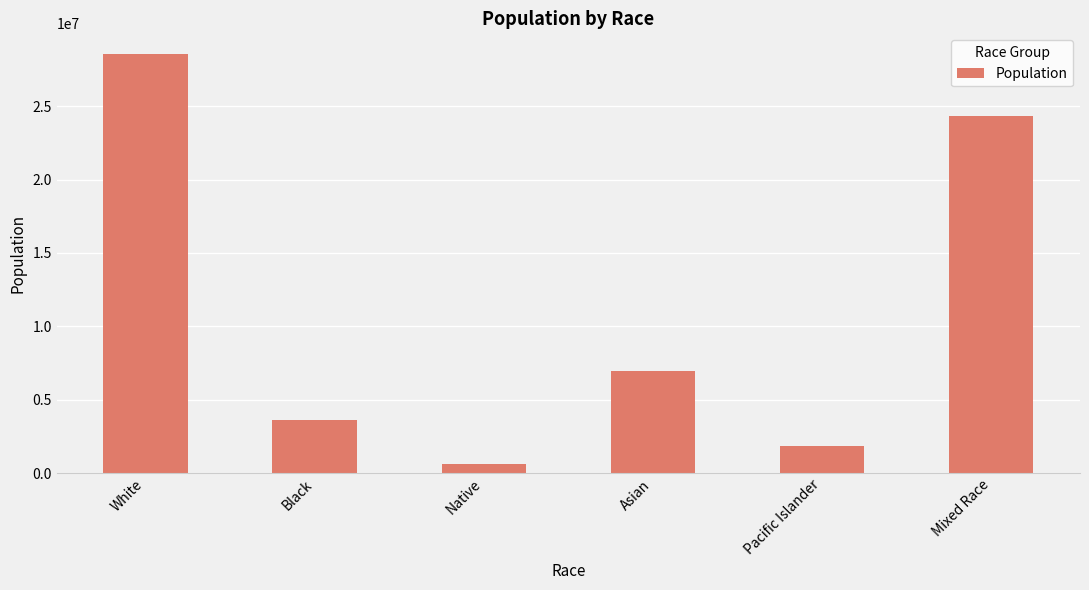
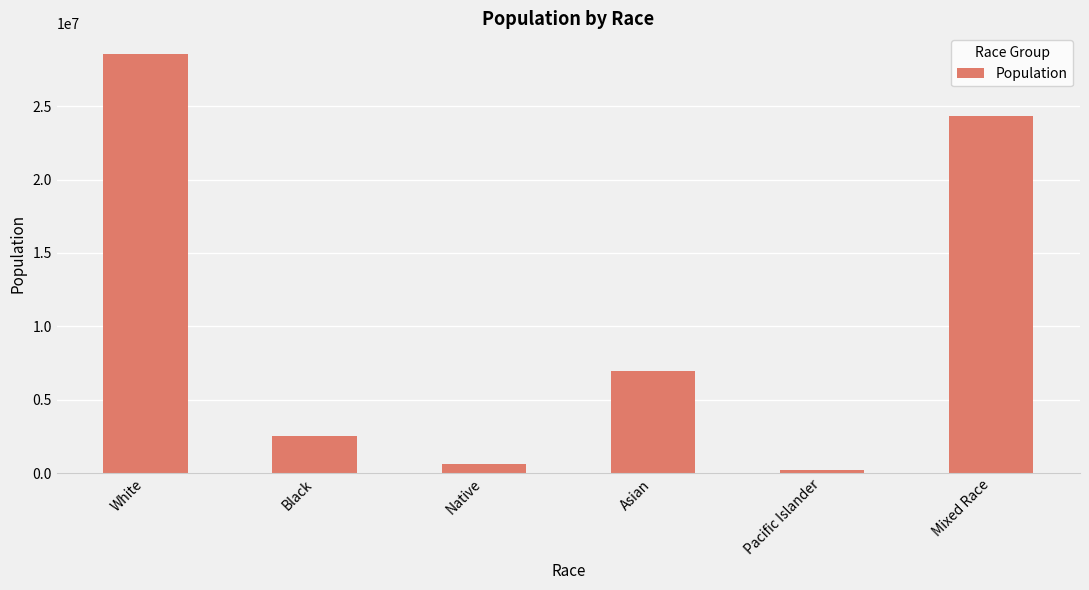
Black: 3600000 -> 2600000
Pacific Islander: 1800000 -> 200000
